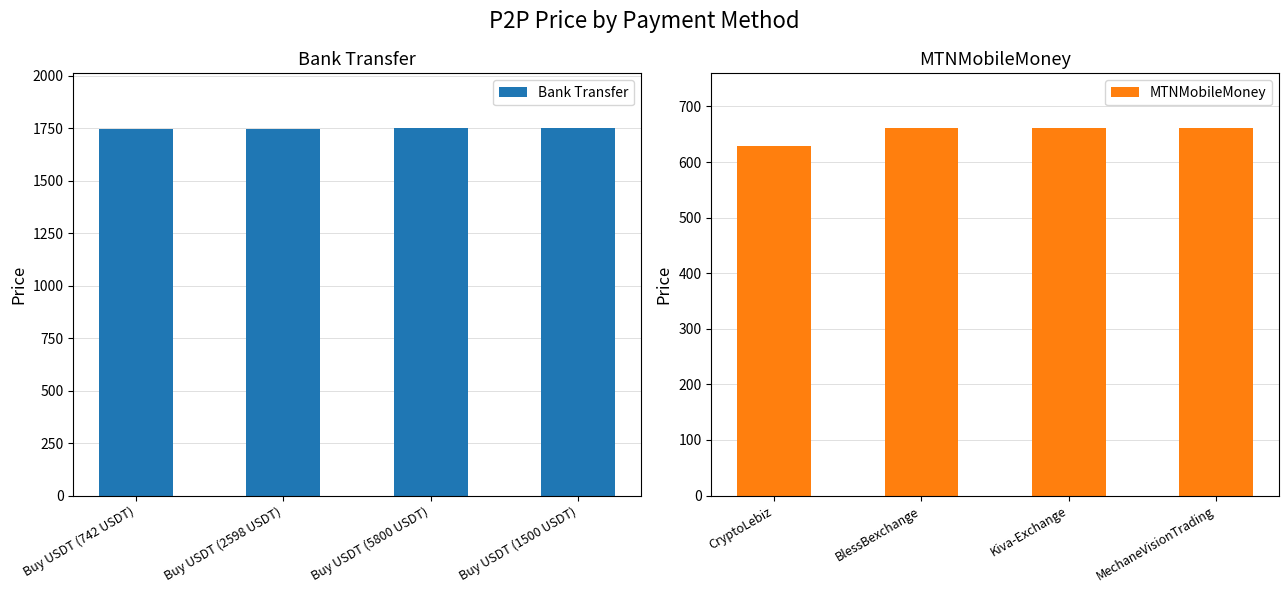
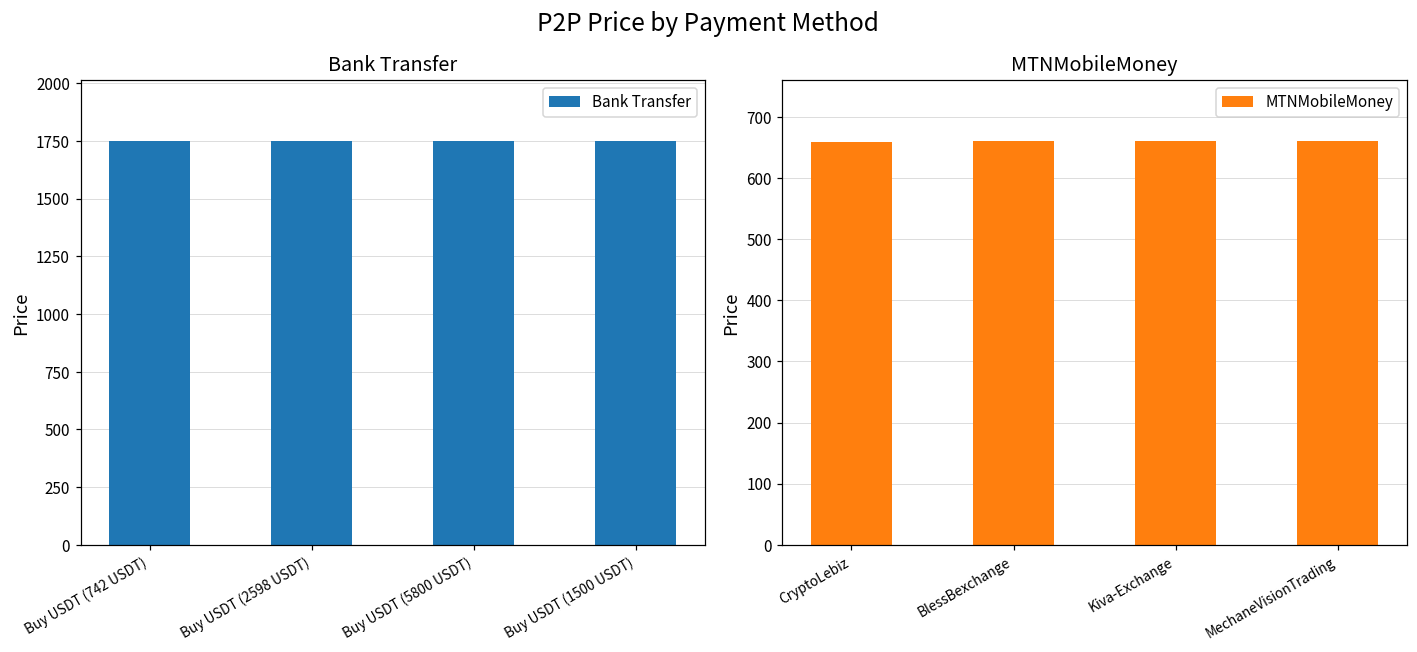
MTNMobileMoney, CryptoLebiz: 630 -> 660
